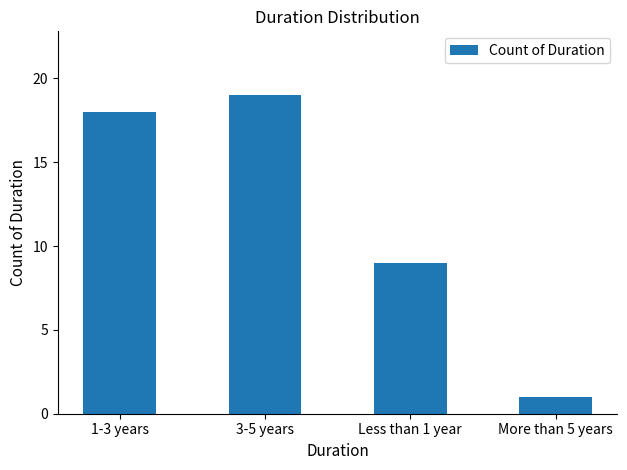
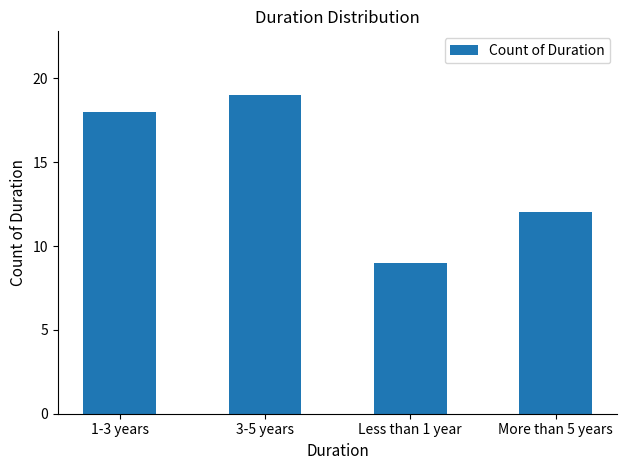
More than 5 years: 1 -> 12
